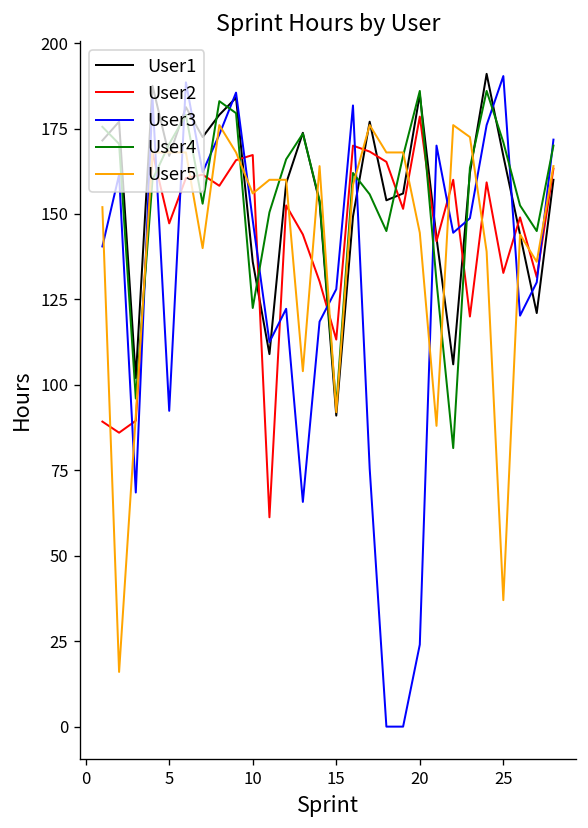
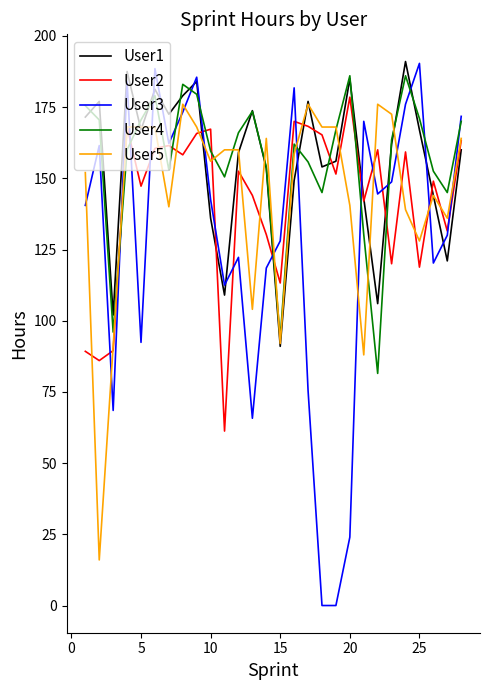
User3, 10: 148 -> 143
User4, 10: 123 -> 160
User5, 20: 145 -> 141
User2, 25: 133 -> 119
User5, 25: 37 -> 128
